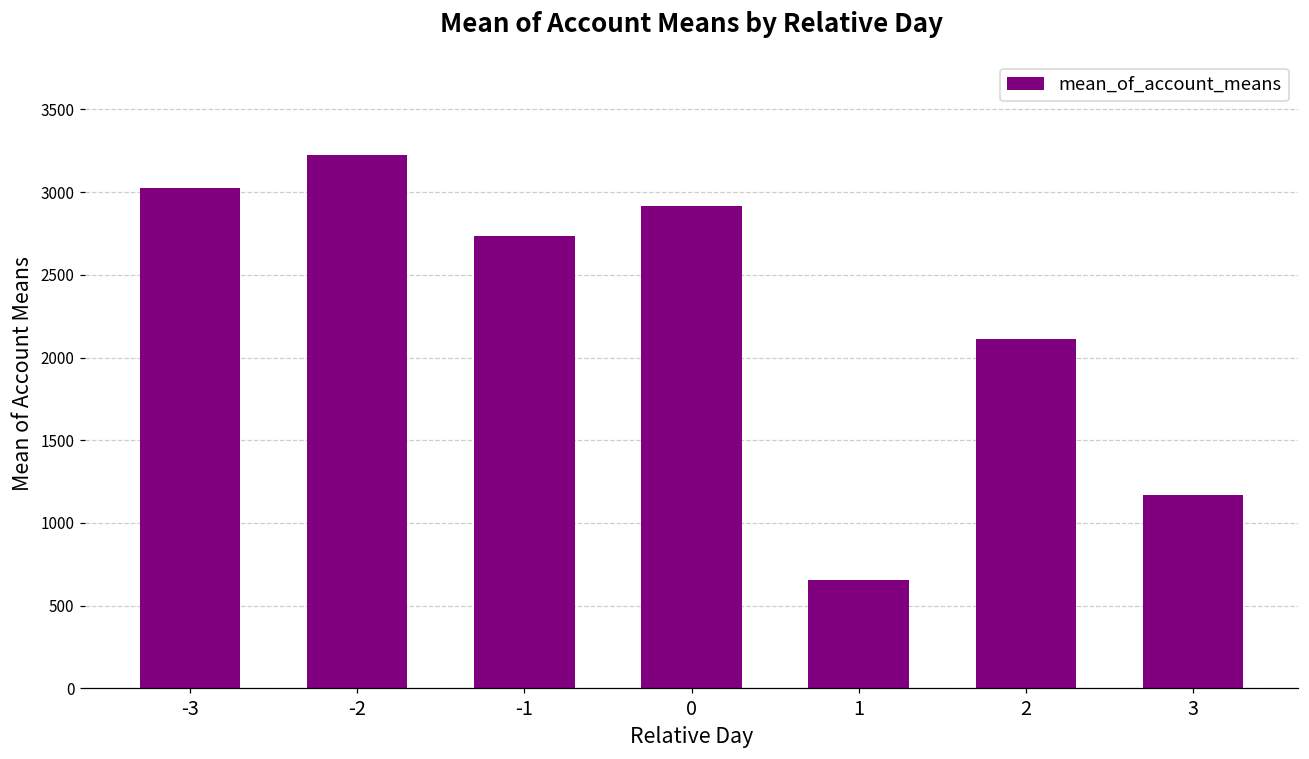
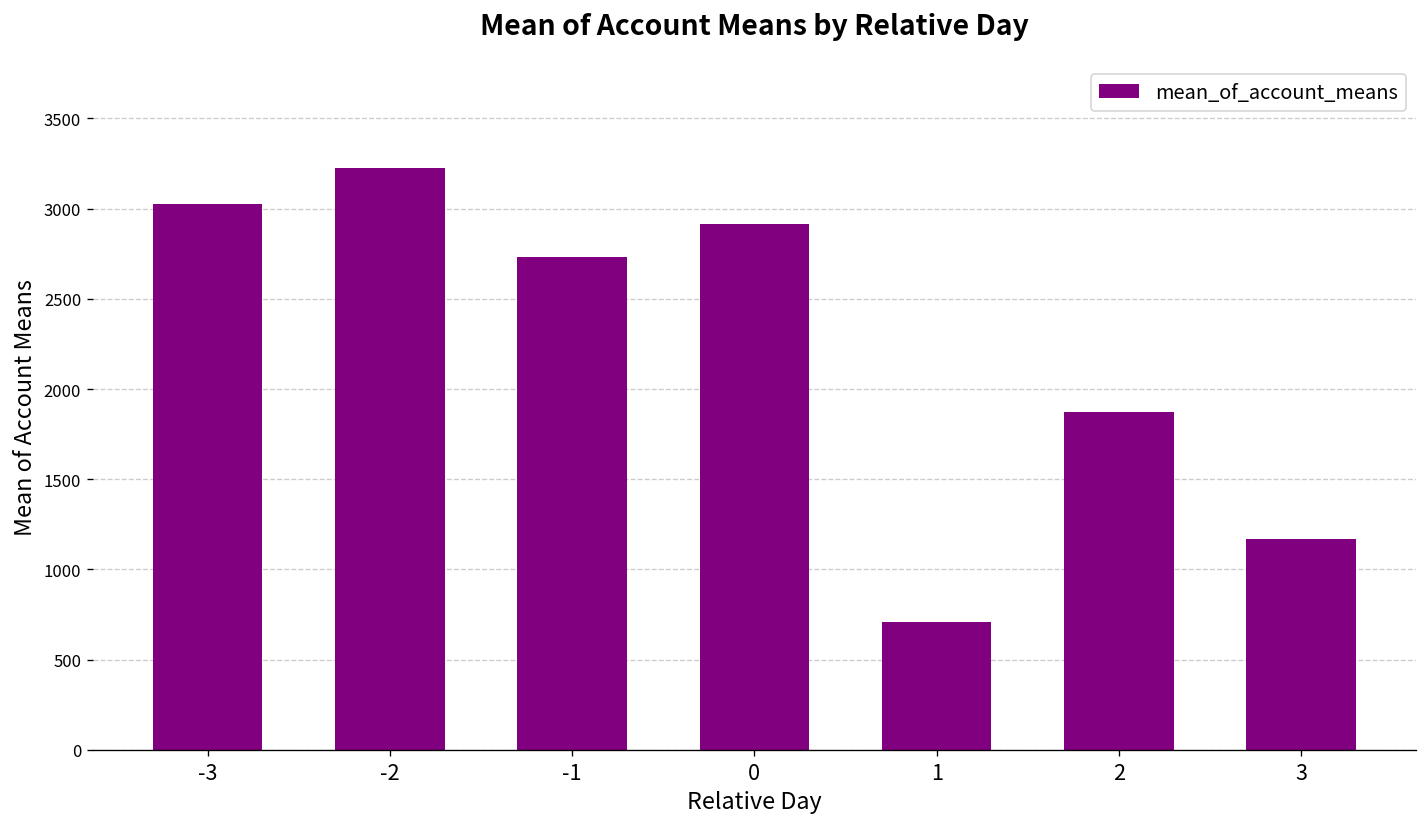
1: 660 -> 710
2: 2110 -> 1870
